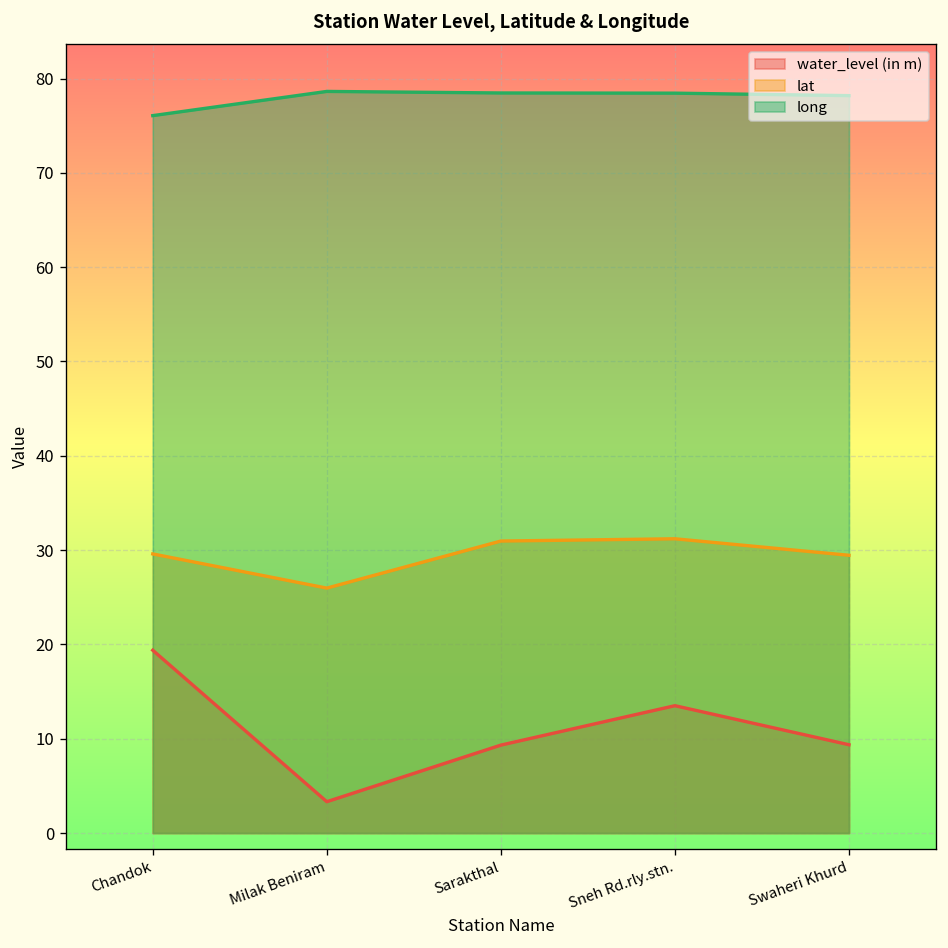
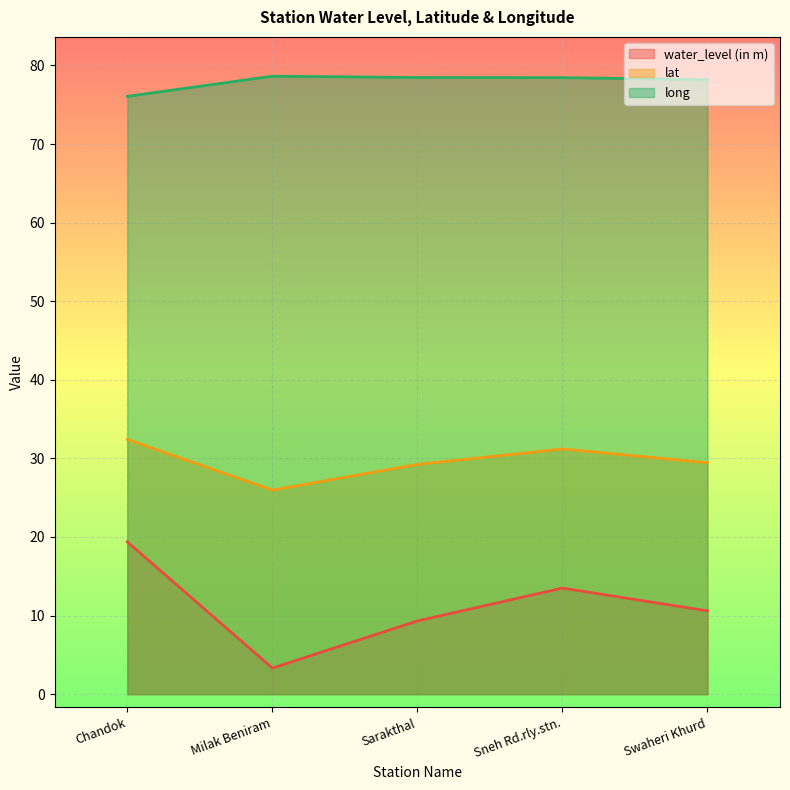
lat, Chandok: 30 -> 32
lat, Sarakthal: 31 -> 29
water_level (in m), Swaheri Khurd: 9 -> 11
